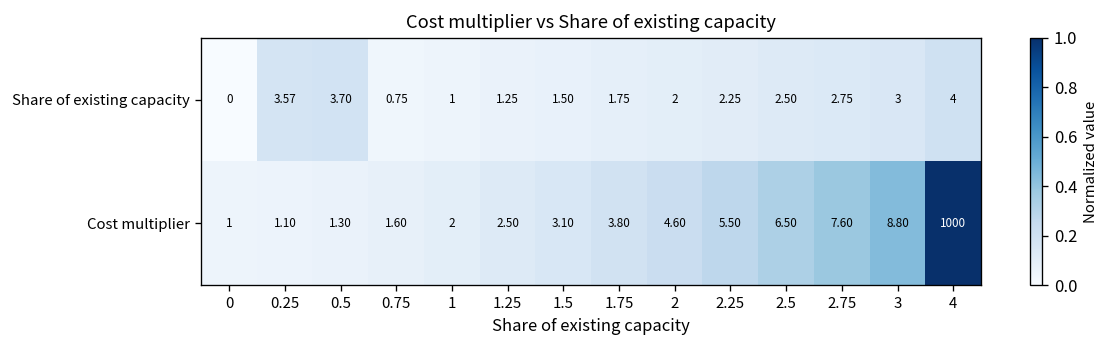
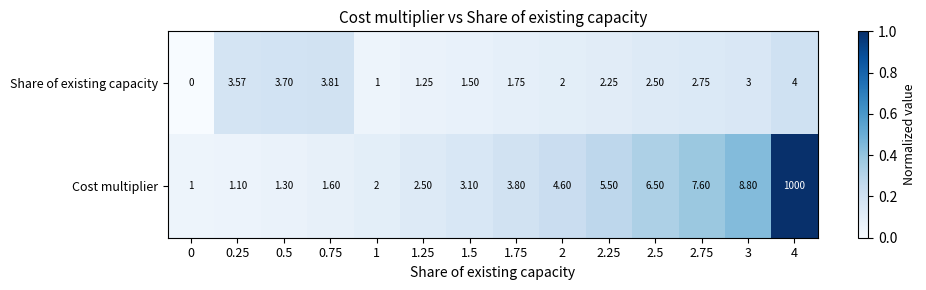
Share of existing capacity, 0.75: 0.75 -> 3.81
